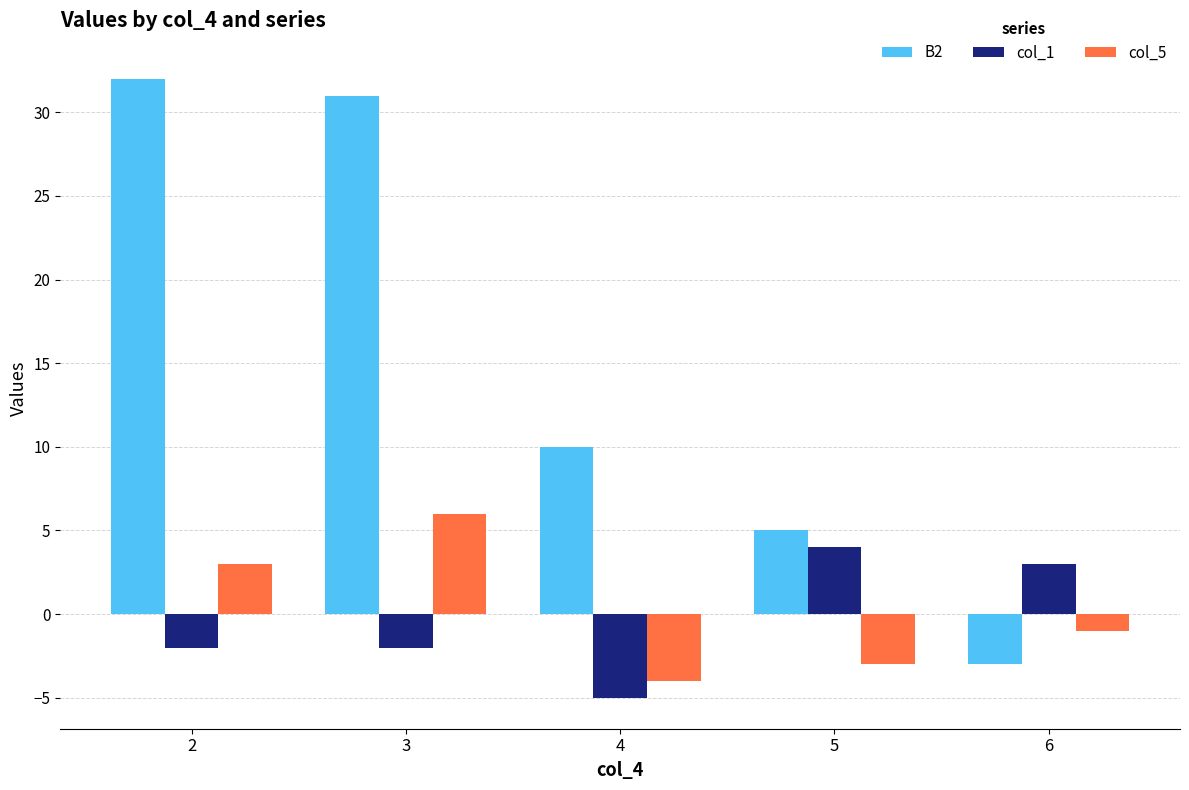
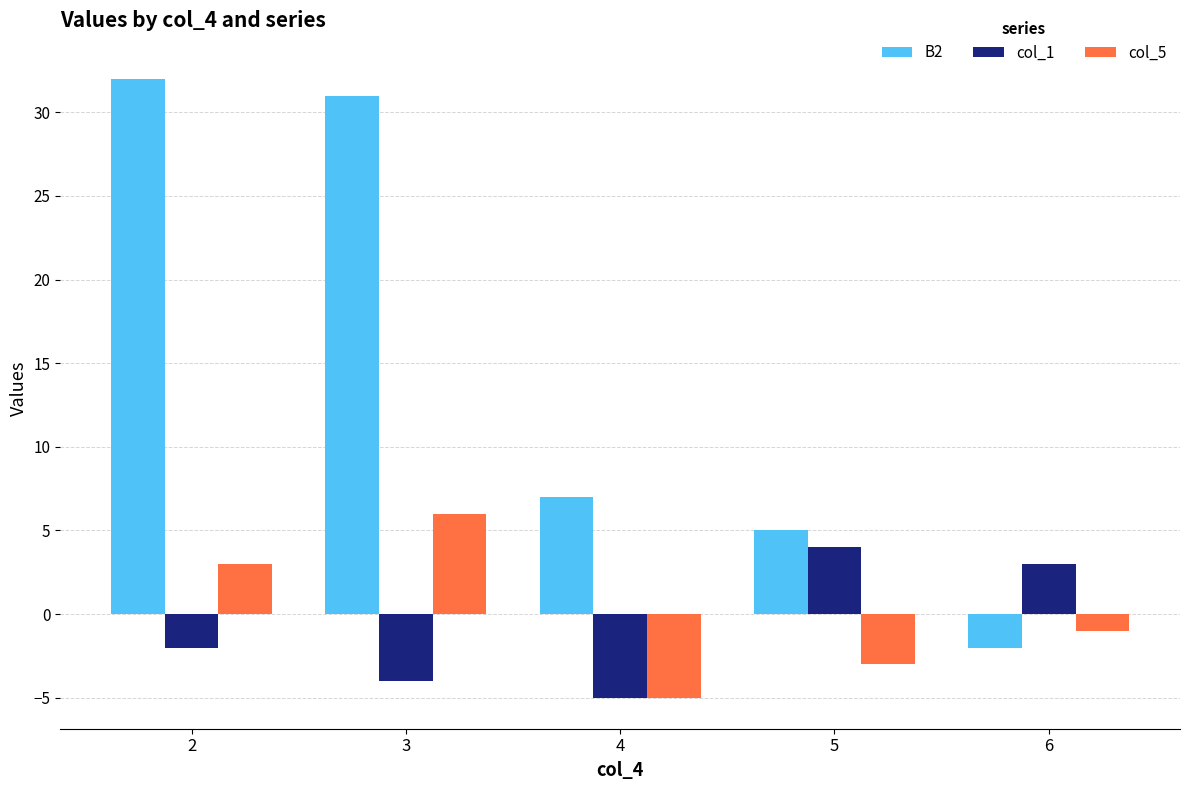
col_1, 3: -2 -> -4
B2, 4: 10 -> 7
col_5, 4: -4 -> -5
B2, 6: -3 -> -2
